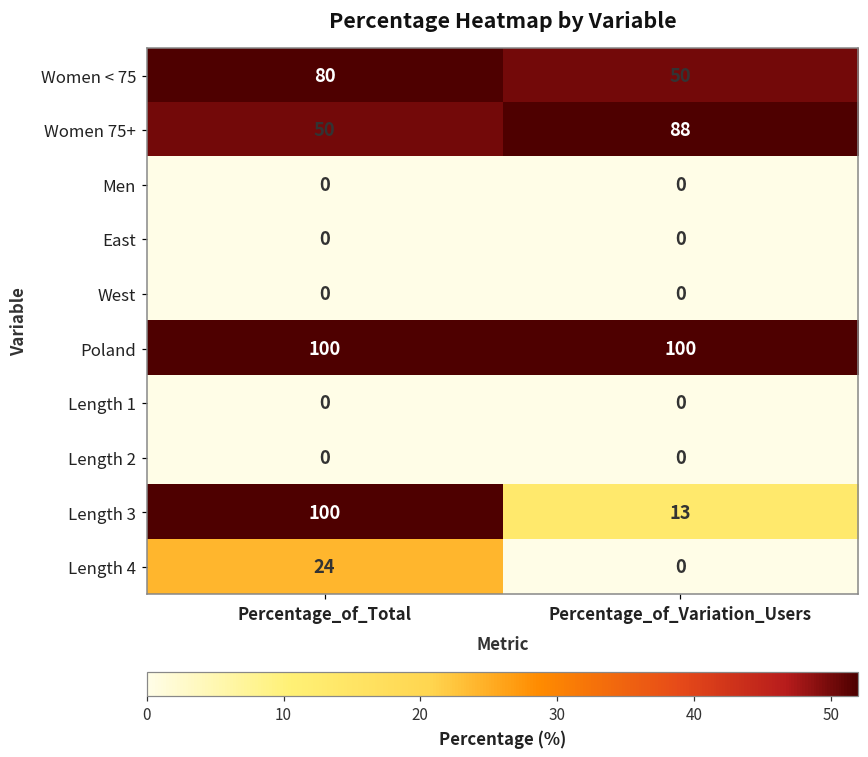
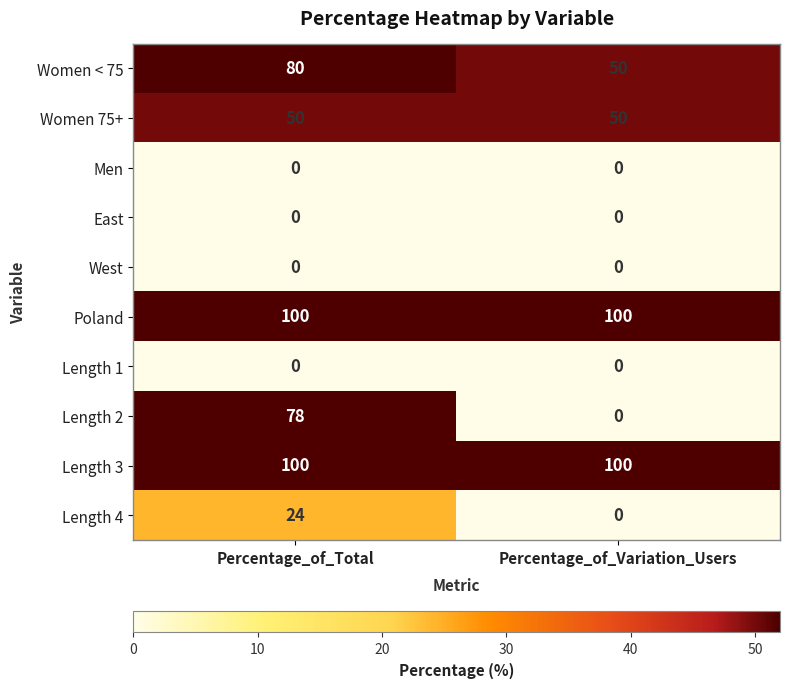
Women 75+, Percentage_of_Variation_Users: 88 -> 50
Length 2, Percentage_of_Total: 0 -> 78
Length 3, Percentage_of_Variation_Users: 13 -> 100
